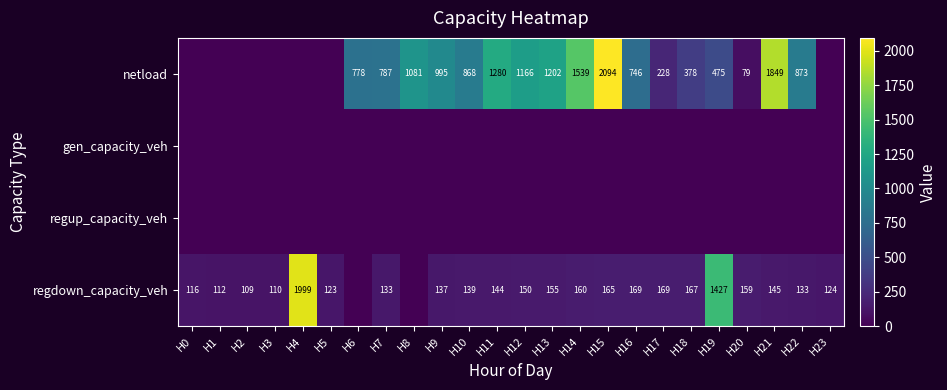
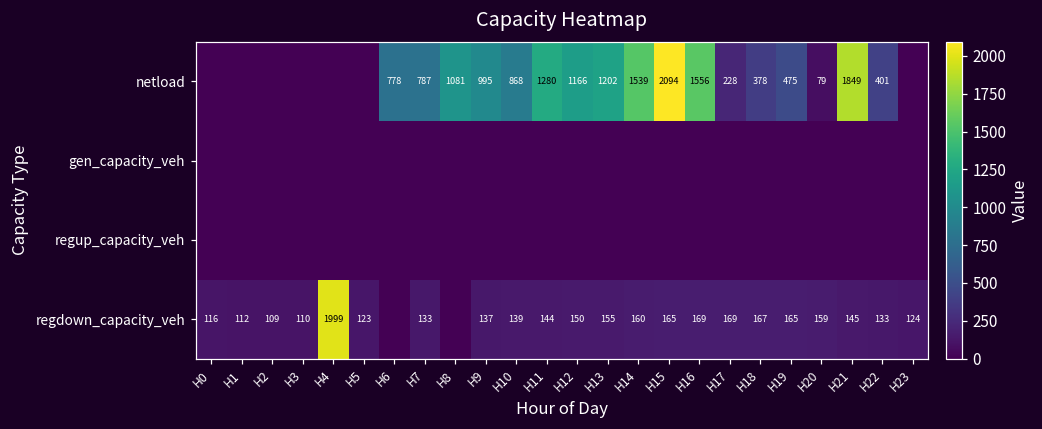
netload, H16: 746 -> 1556
netload, H22: 873 -> 401
regdown_capacity_veh, H19: 1427 -> 165
